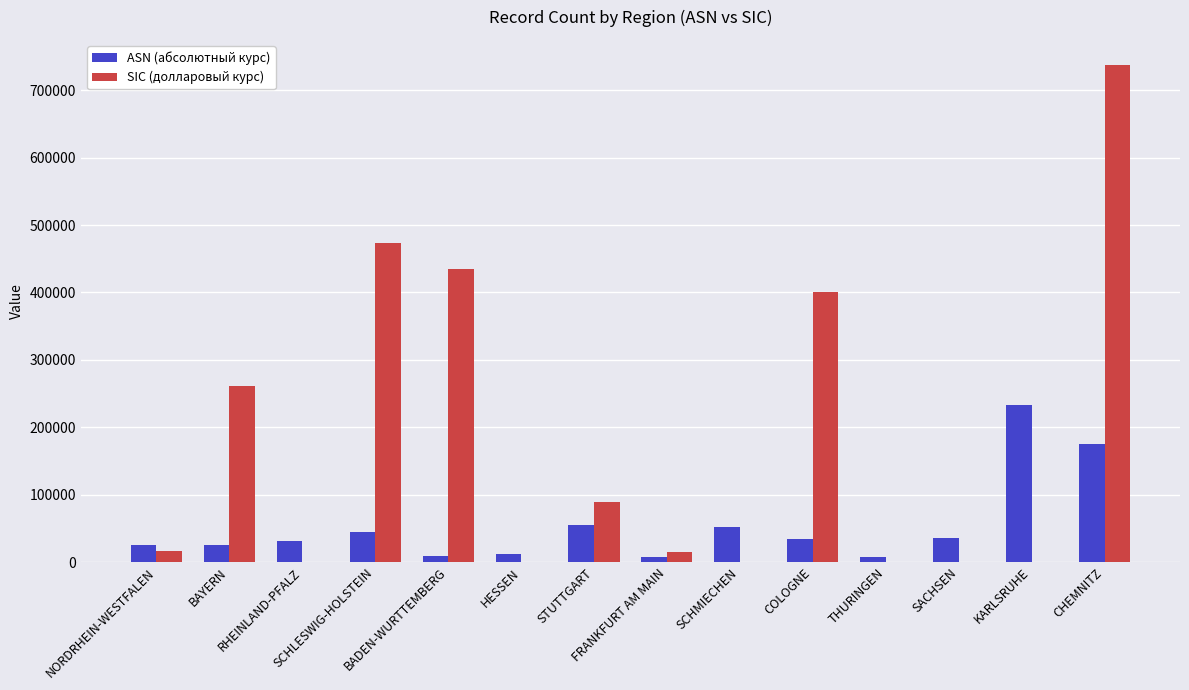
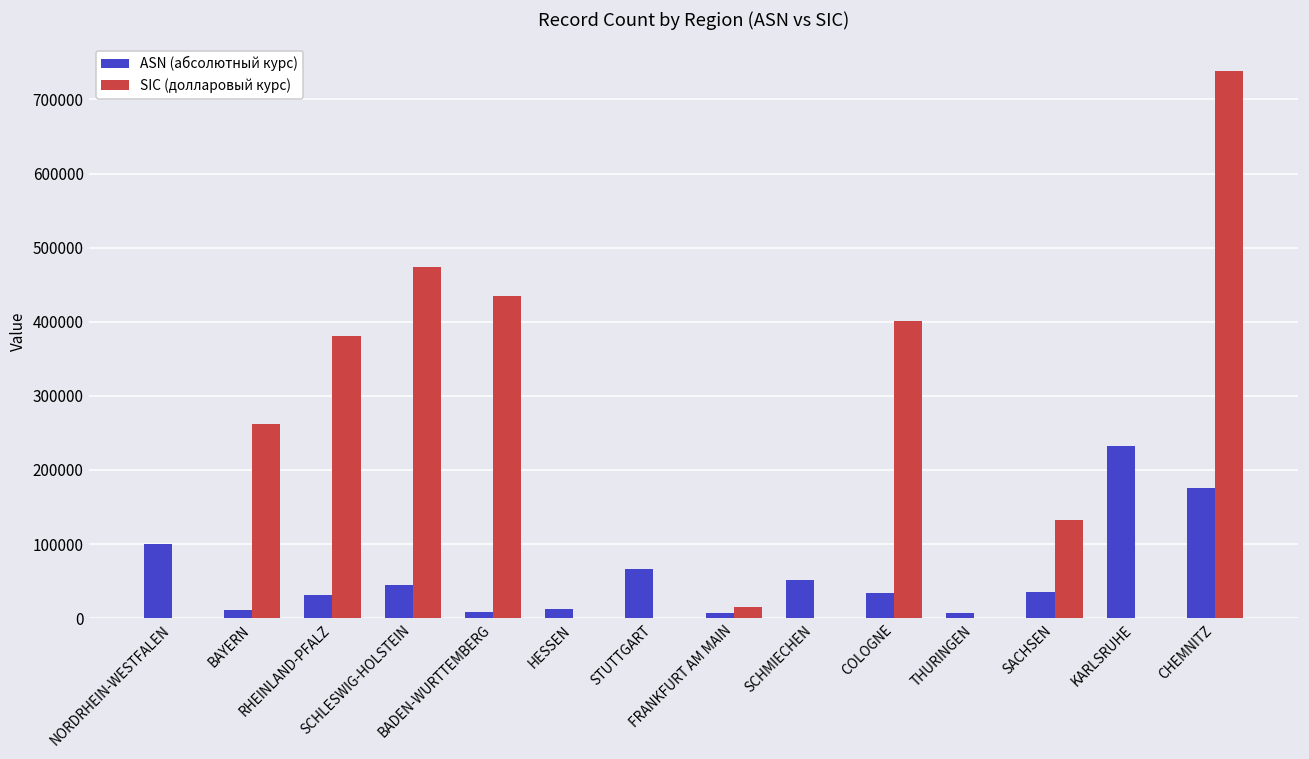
ASN (абсолютный курс), NORDRHEIN-WESTFALEN: 20000 -> 100000
SIC (долларовый курс), NORDRHEIN-WESTFALEN: 20000 -> 0
ASN (абсолютный курс), BAYERN: 20000 -> 10000
SIC (долларовый курс), RHEINLAND-PFALZ: 0 -> 380000
ASN (абсолютный курс), STUTTGART: 50000 -> 70000
SIC (долларовый курс), STUTTGART: 90000 -> 0
SIC (долларовый курс), SACHSEN: 0 -> 130000
